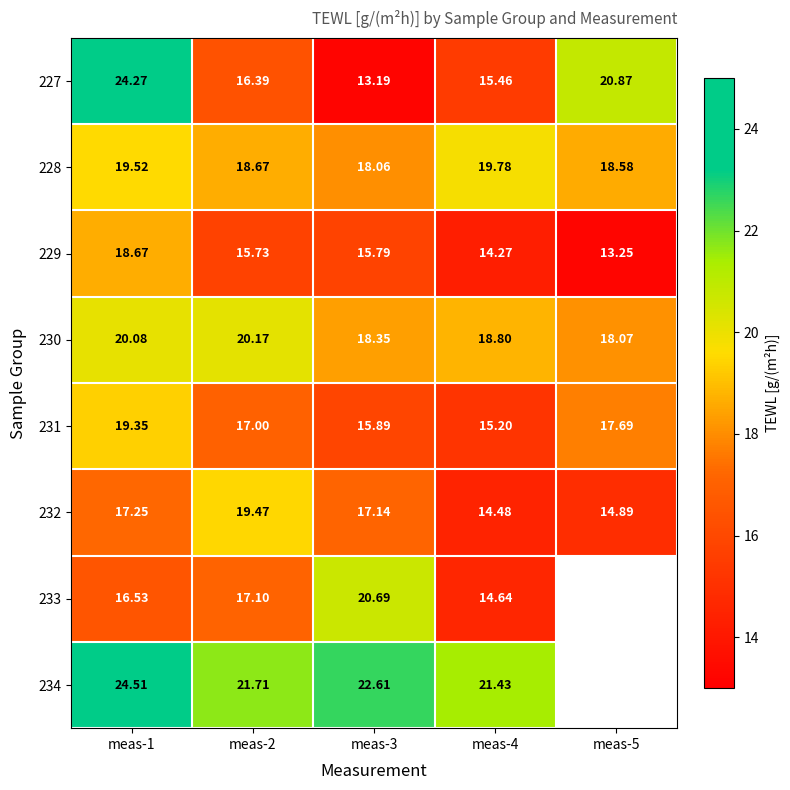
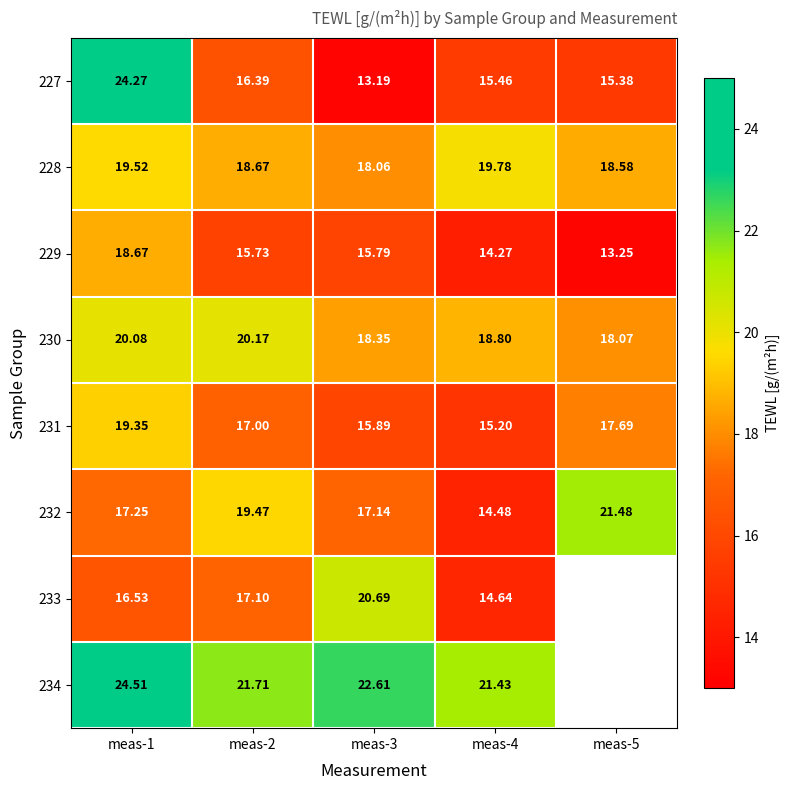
227, meas-5: 20.87 -> 15.38
232, meas-5: 14.89 -> 21.48
